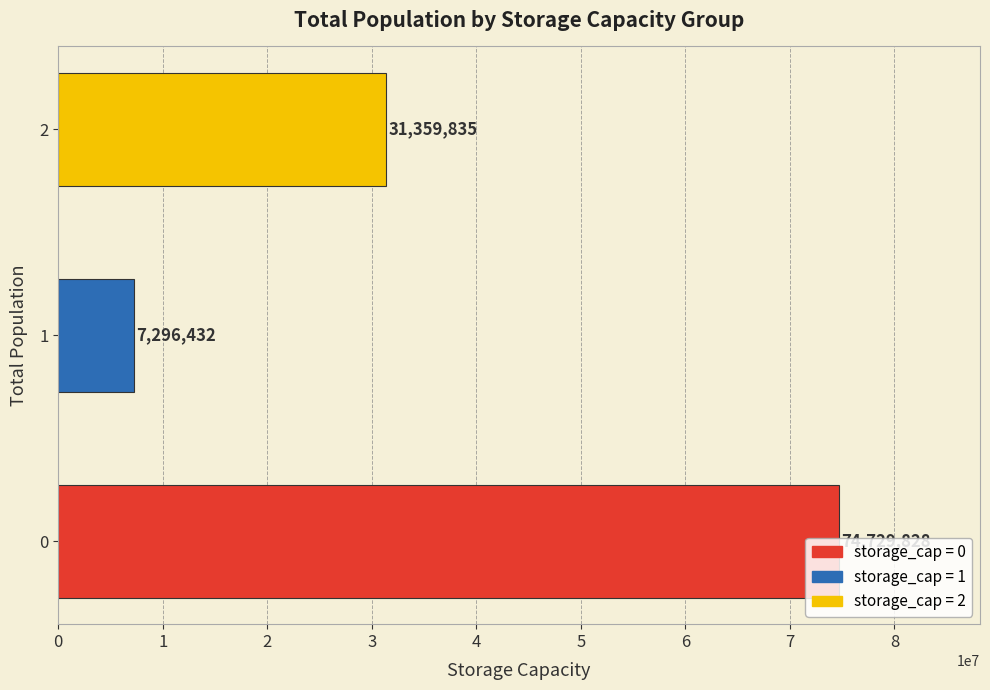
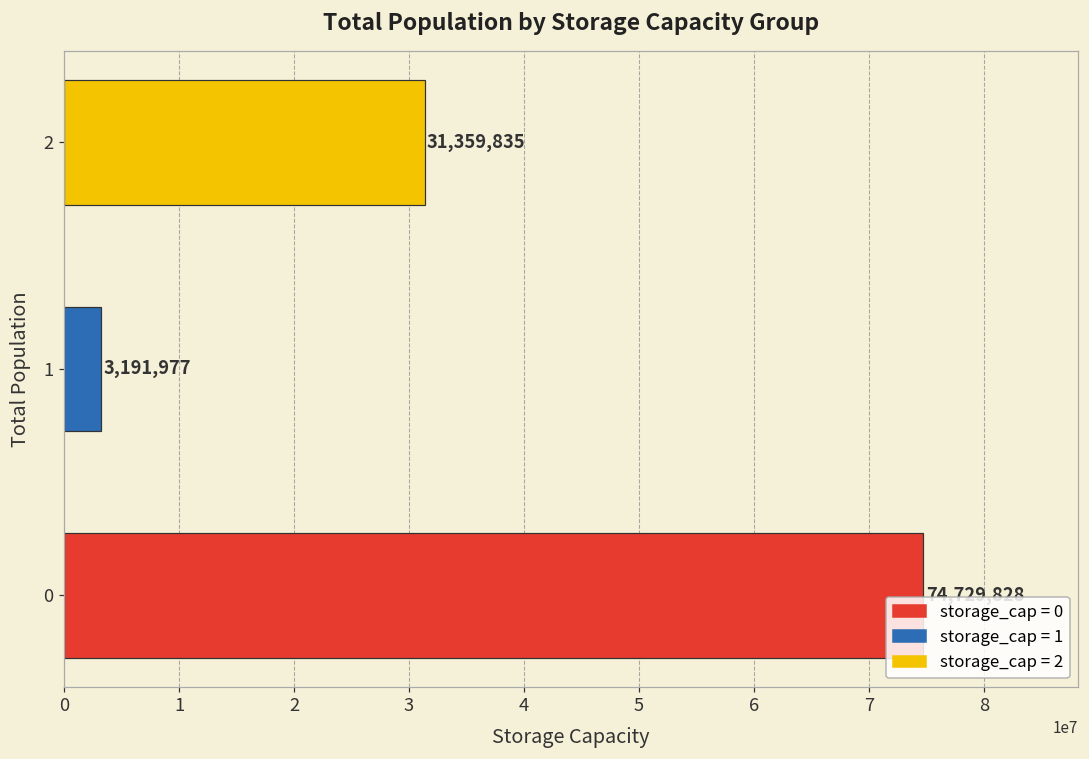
1: 7,296,432 -> 3,191,977
